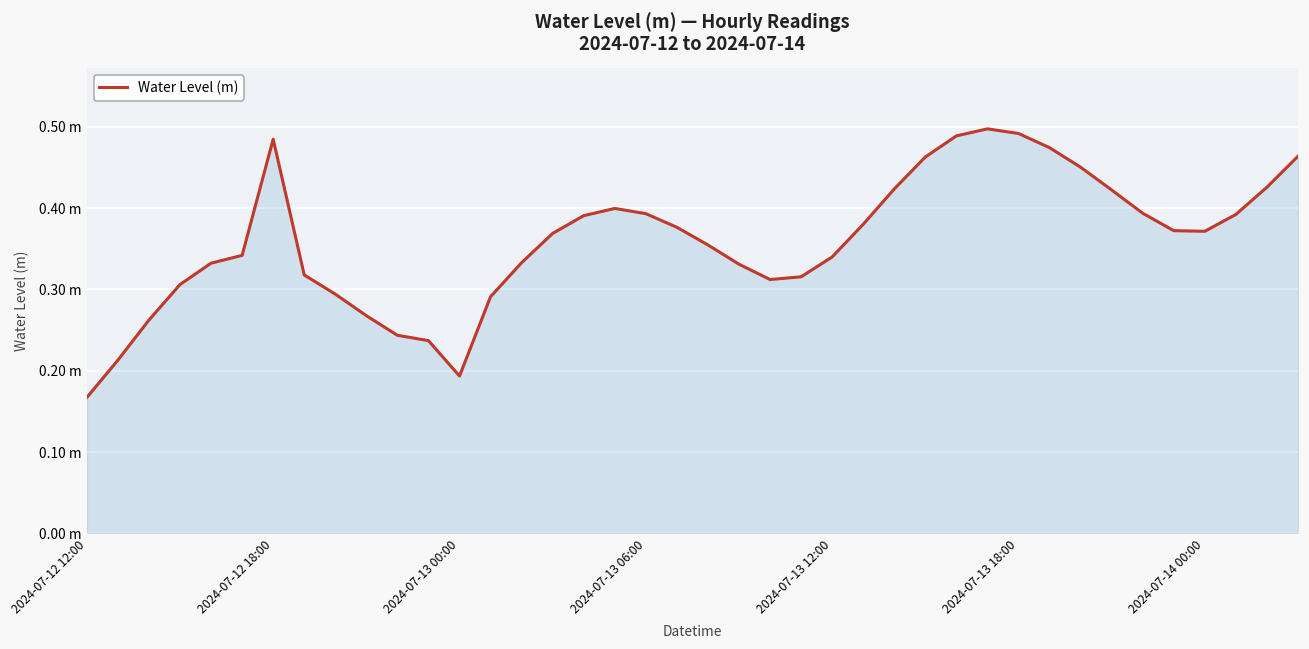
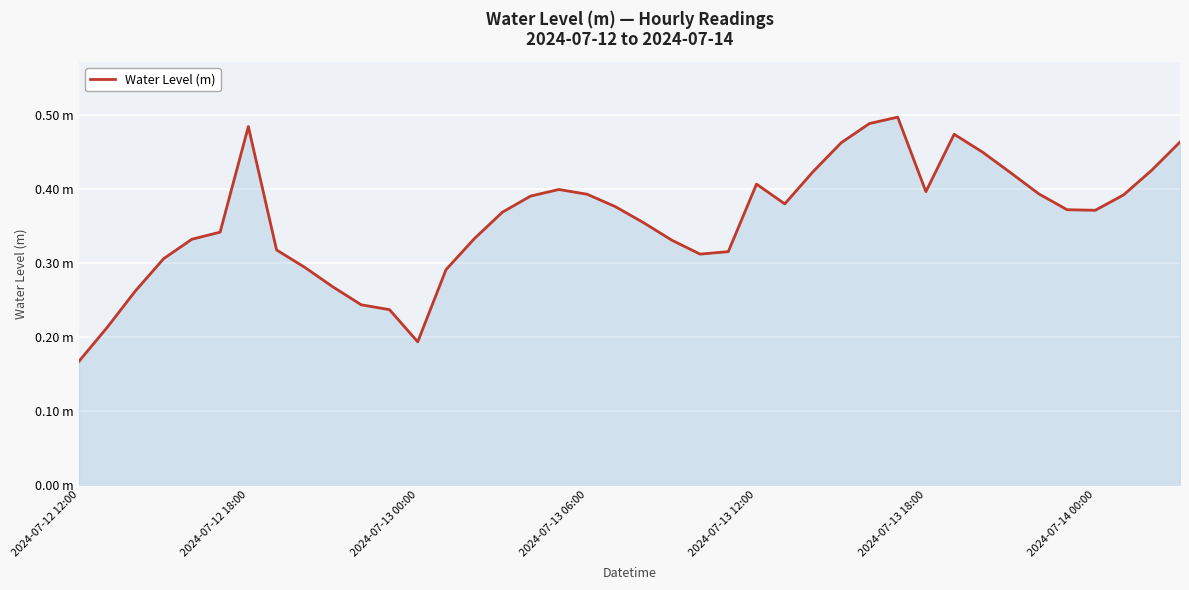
2024-07-13 12:00: 0.34 m -> 0.41 m
2024-07-13 18:00: 0.49 m -> 0.40 m
